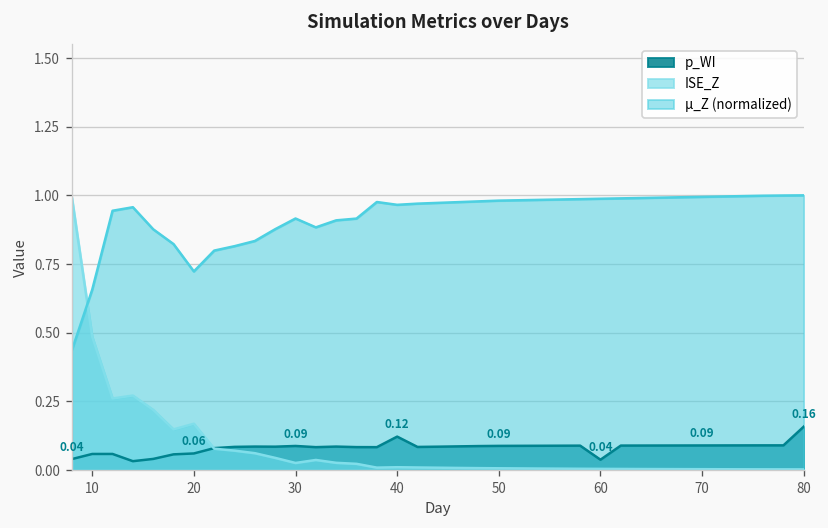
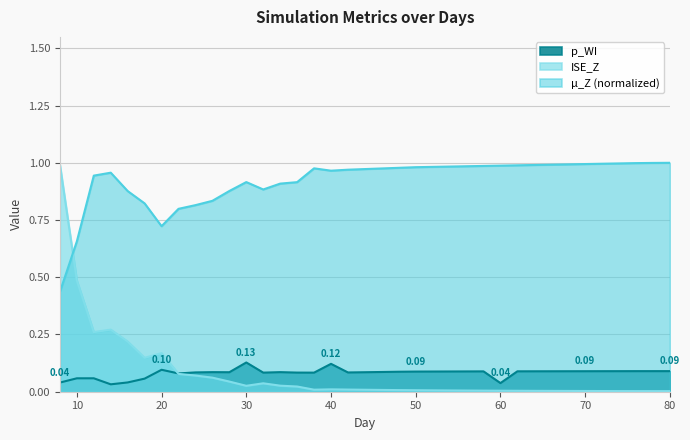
p_WI, 20: 0.06 -> 0.10
p_WI, 30: 0.09 -> 0.13
p_WI, 80: 0.16 -> 0.09
